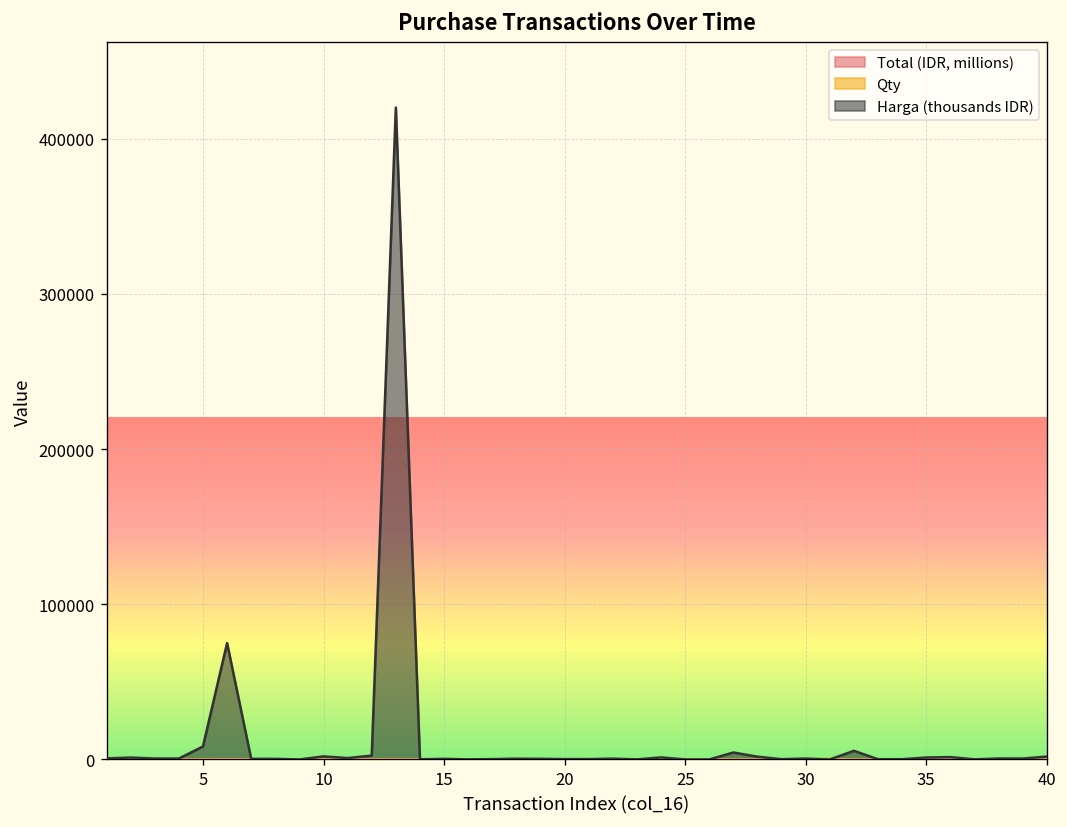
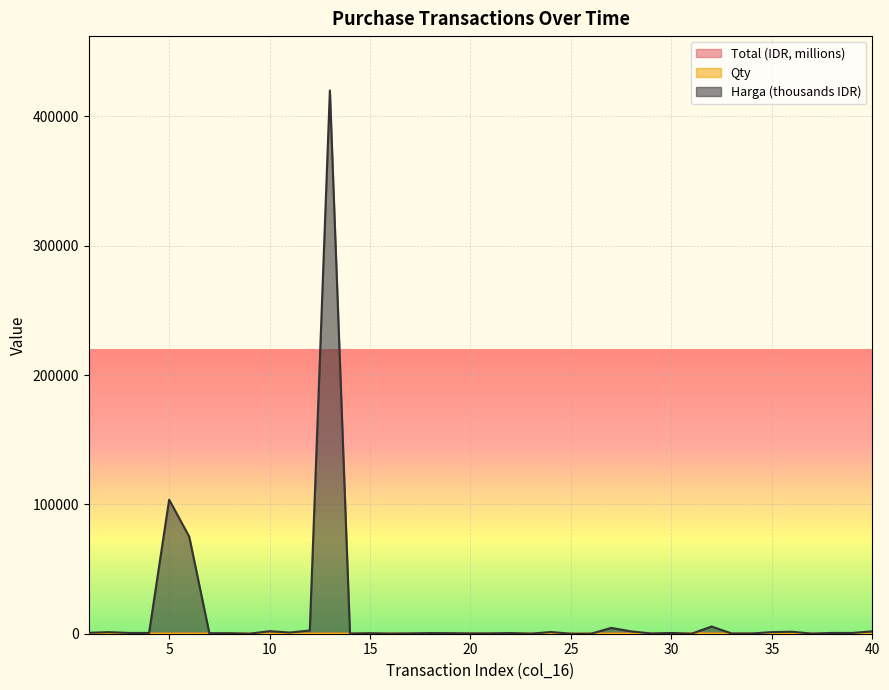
Harga (thousands IDR), 5: 8000 -> 104000
